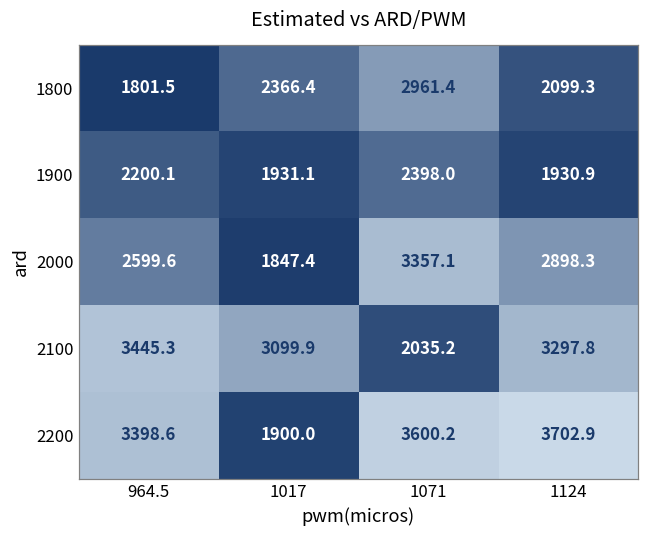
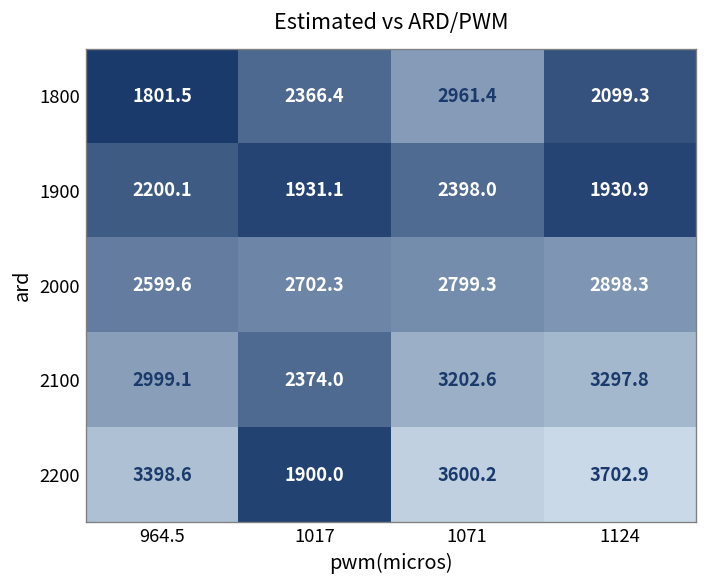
2000, 1017: 1847.4 -> 2702.3
2000, 1071: 3357.1 -> 2799.3
2100, 964.5: 3445.3 -> 2999.1
2100, 1017: 3099.9 -> 2374.0
2100, 1071: 2035.2 -> 3202.6
